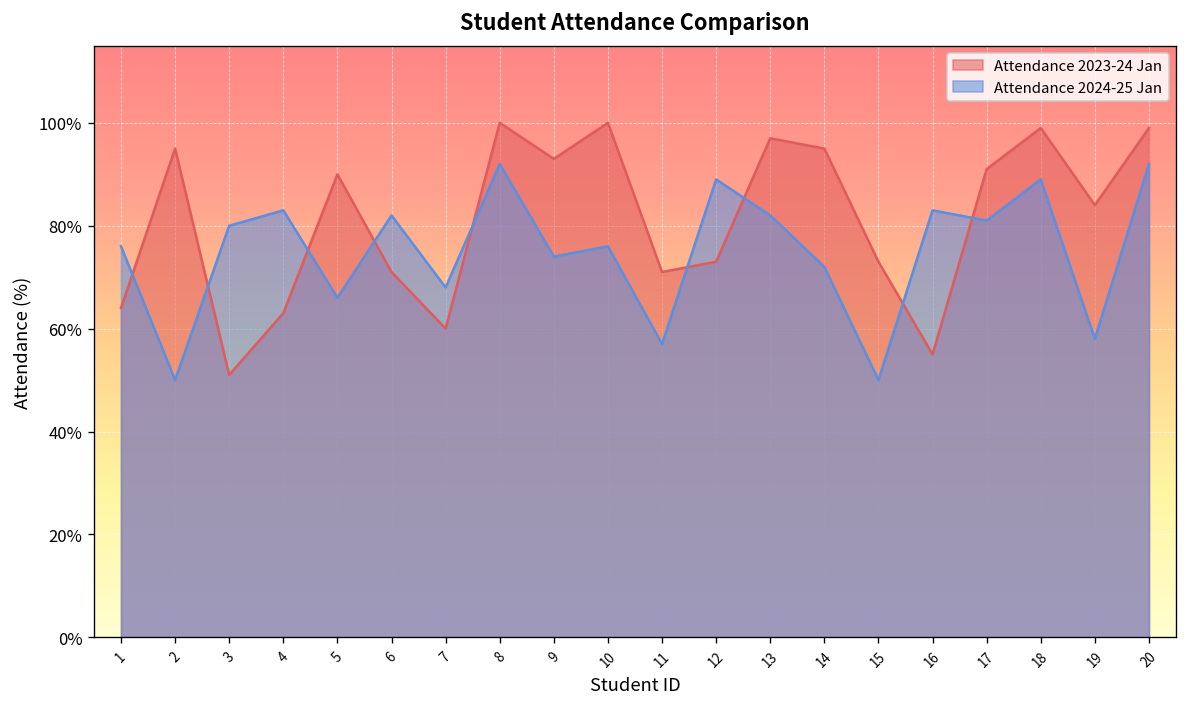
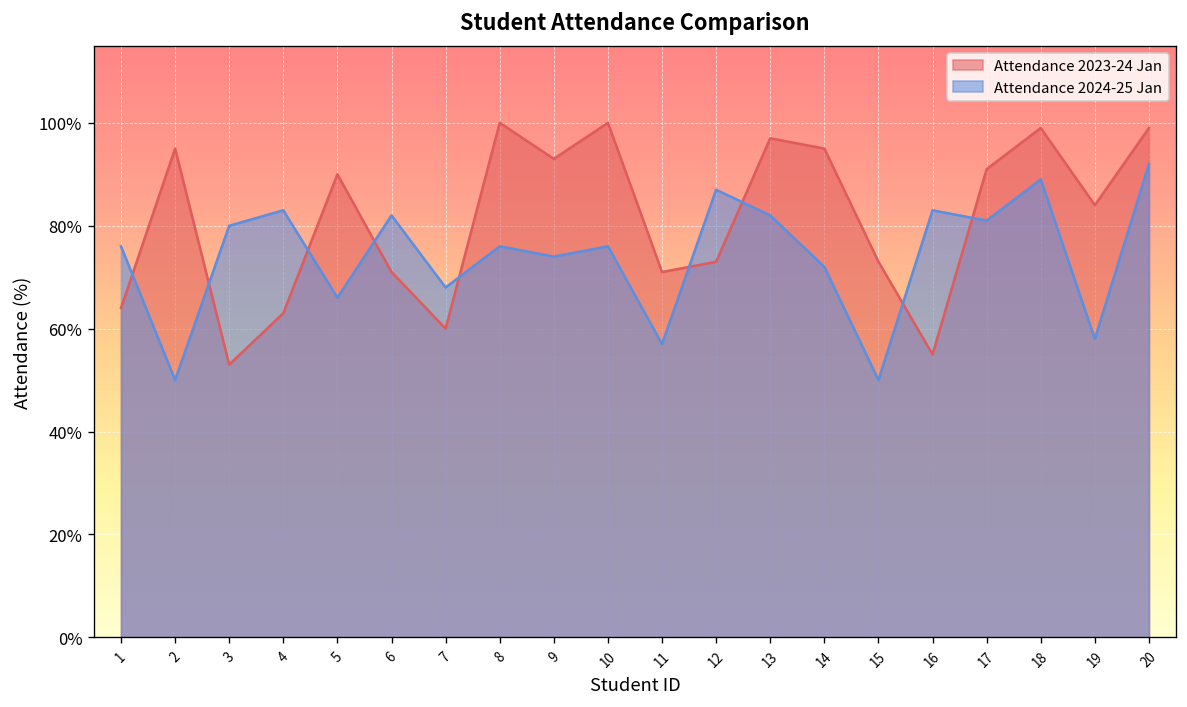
Attendance 2023-24 Jan, 3: 51% -> 53%
Attendance 2024-25 Jan, 8: 92% -> 76%
Attendance 2024-25 Jan, 12: 89% -> 87%
